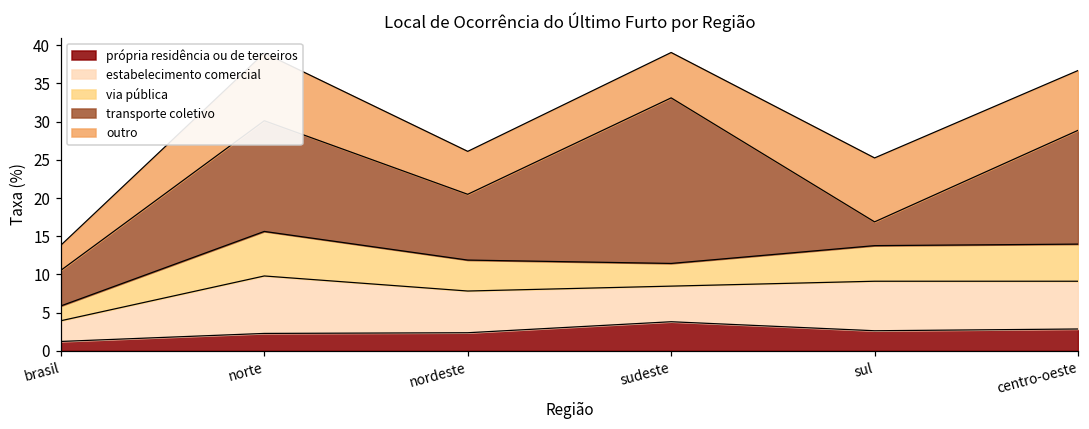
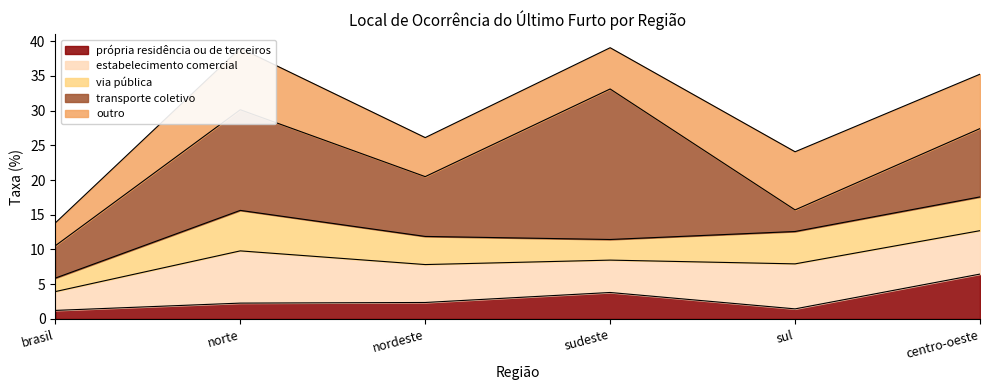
própria residência ou de terceiros, sul: 3 -> 1
própria residência ou de terceiros, centro-oeste: 3 -> 6
transporte coletivo, centro-oeste: 15 -> 10
